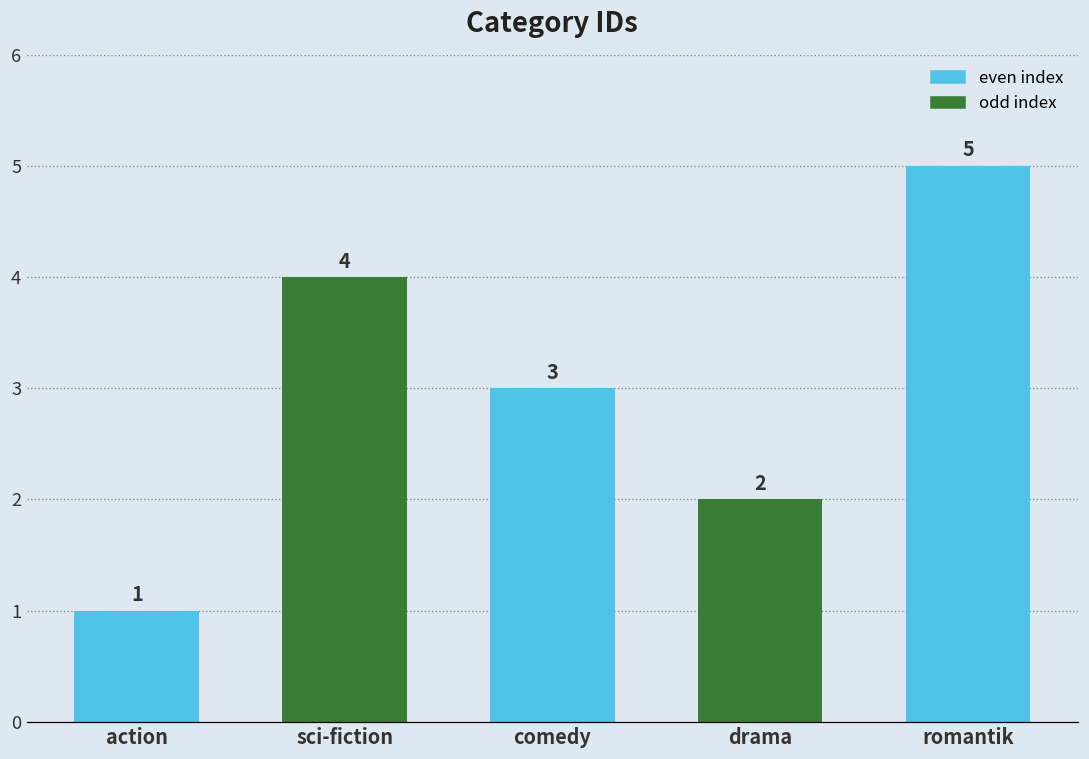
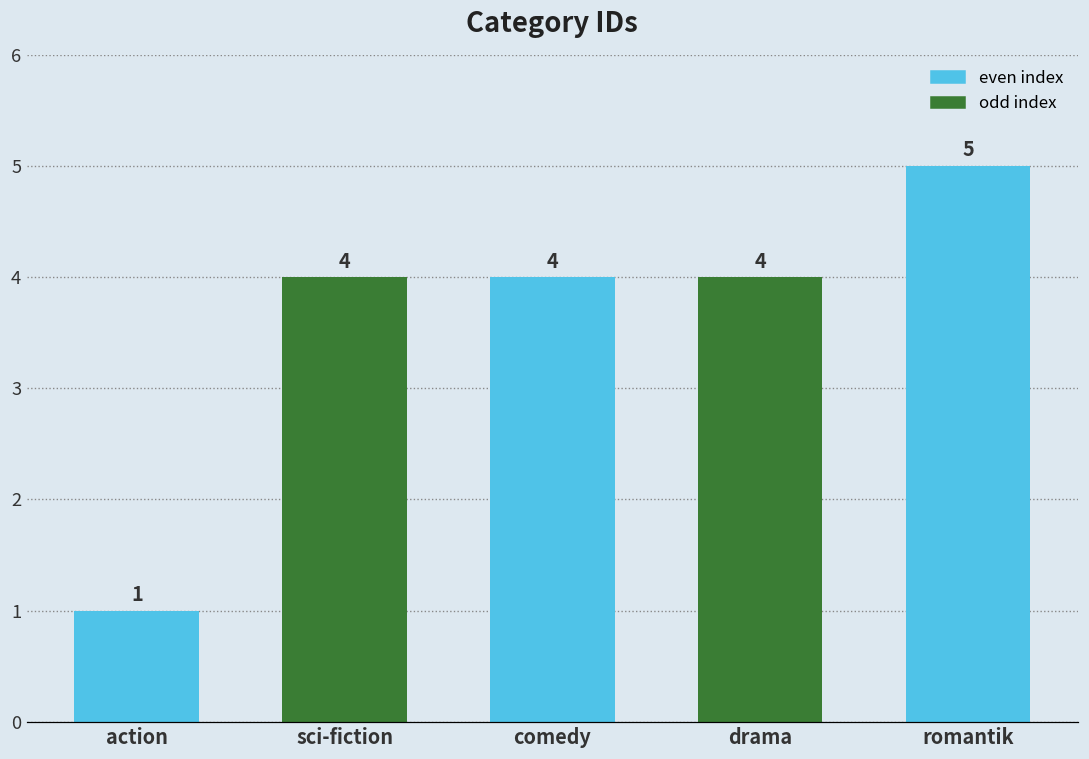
comedy: 3 -> 4
drama: 2 -> 4
